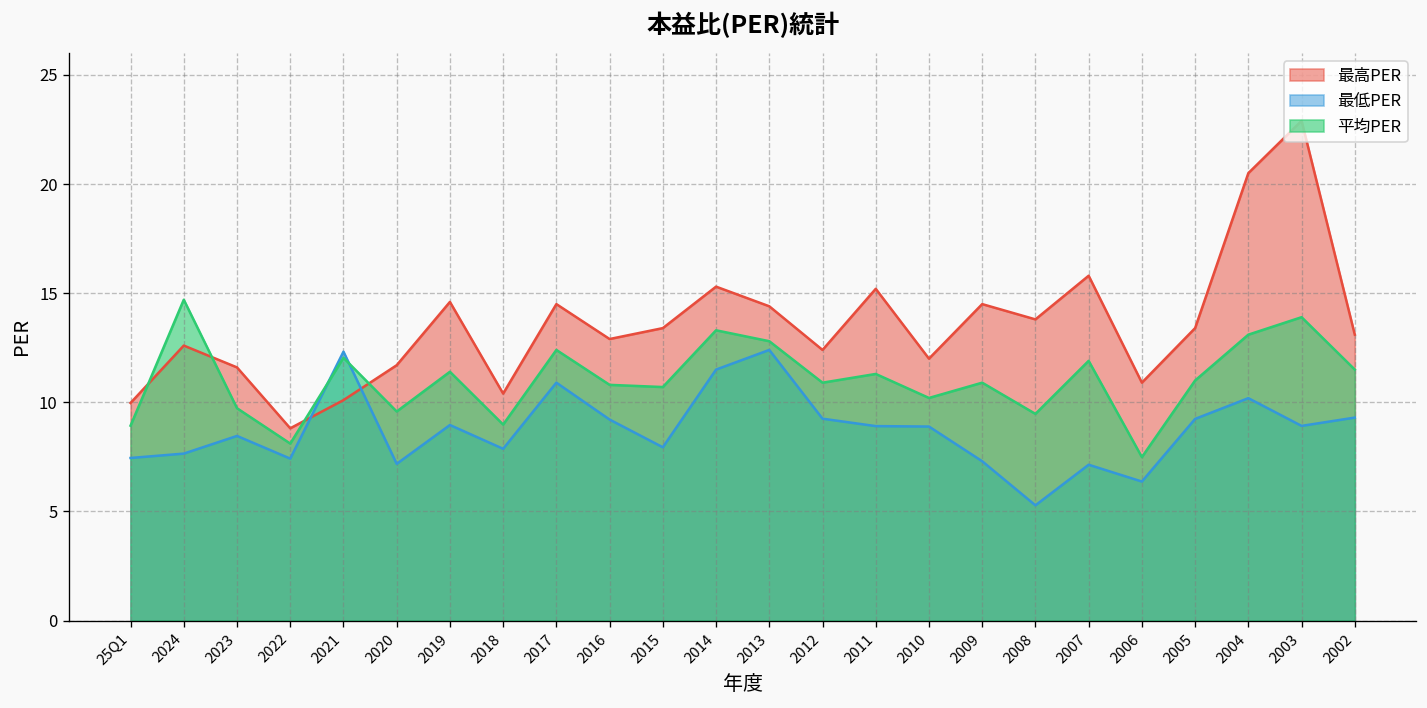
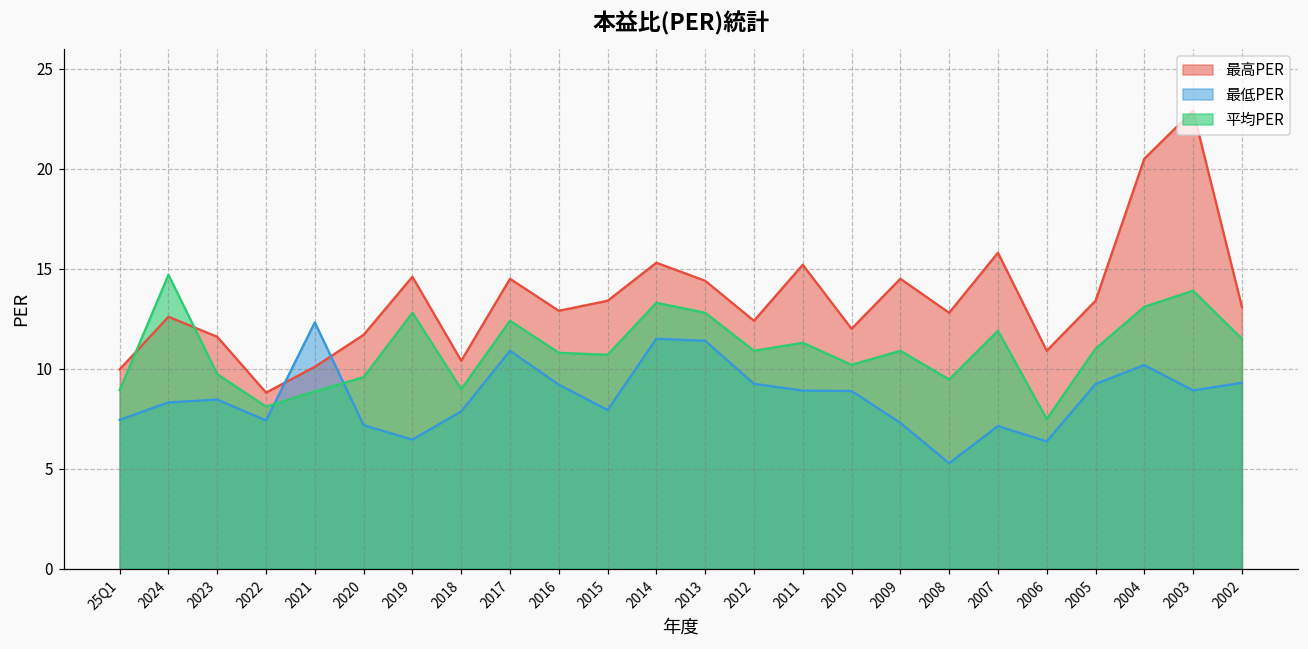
最低PER, 2024: 7.7 -> 8.3
平均PER, 2021: 12.0 -> 8.9
最低PER, 2019: 9.0 -> 6.5
平均PER, 2019: 11.4 -> 12.8
最低PER, 2013: 12.4 -> 11.4
最高PER, 2008: 13.8 -> 12.8
